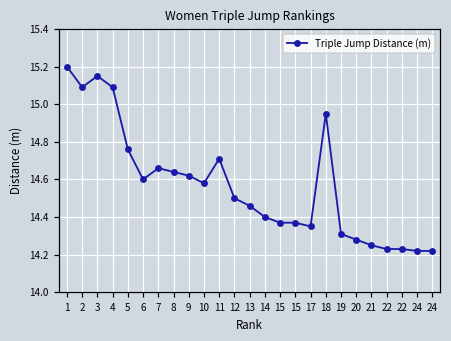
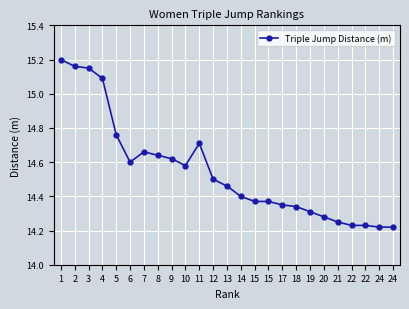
2: 15.09 -> 15.16
18: 14.95 -> 14.34
